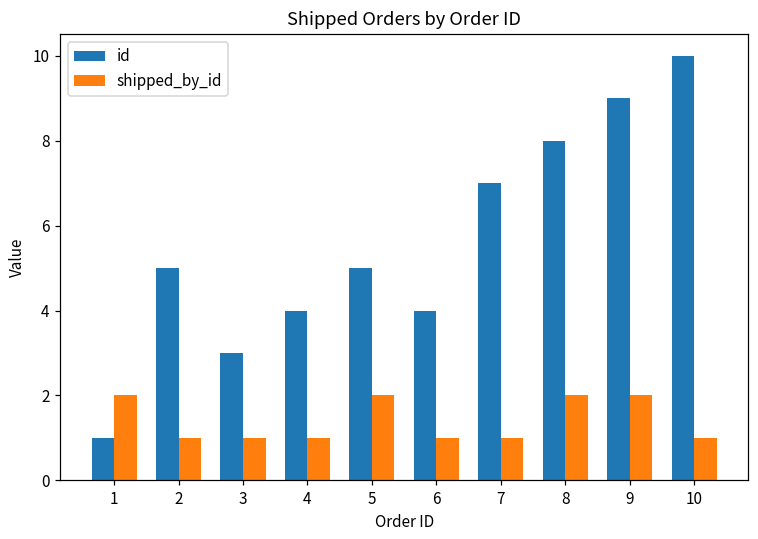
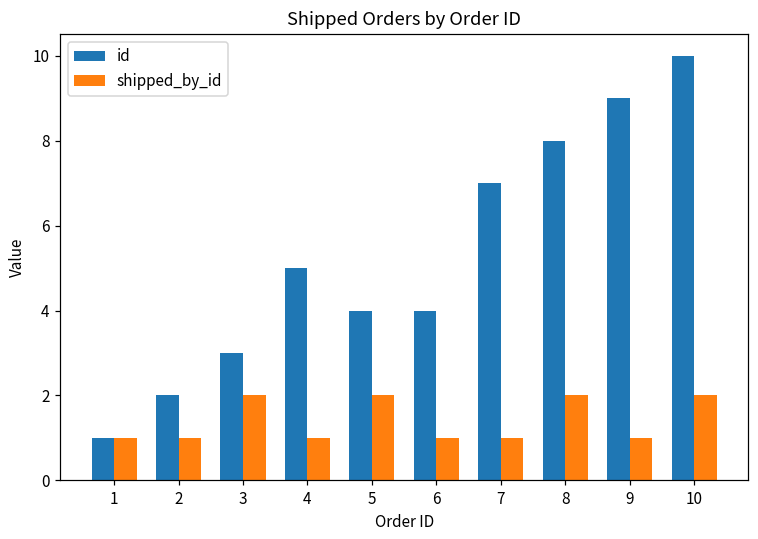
shipped_by_id, 1: 2 -> 1
id, 2: 5 -> 2
shipped_by_id, 3: 1 -> 2
id, 4: 4 -> 5
id, 5: 5 -> 4
shipped_by_id, 9: 2 -> 1
shipped_by_id, 10: 1 -> 2
